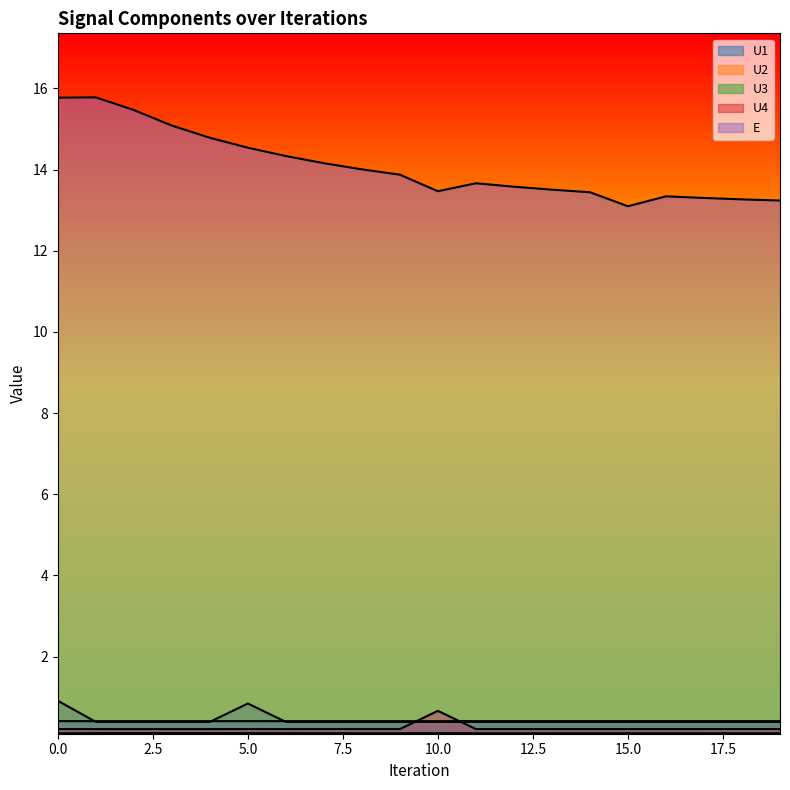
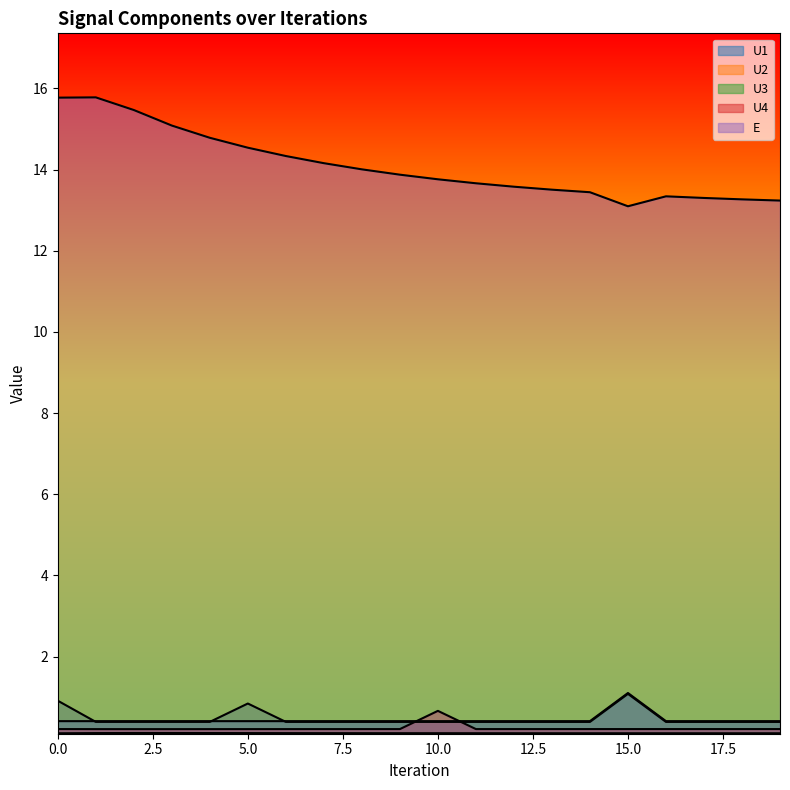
E, 10.0: 13.5 -> 13.8
U1, 15.0: 0.4 -> 1.1
U3, 15.0: 0.4 -> 1.1
